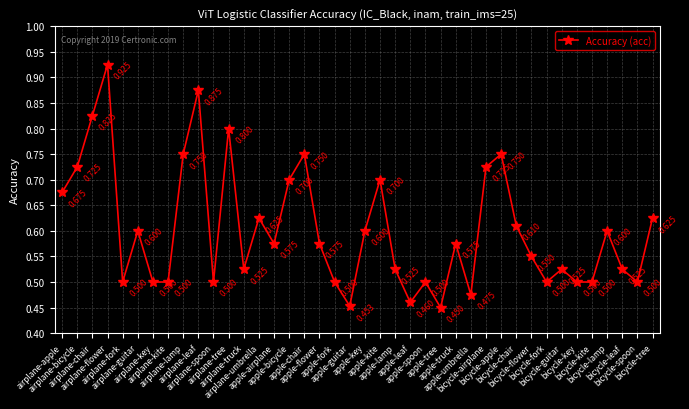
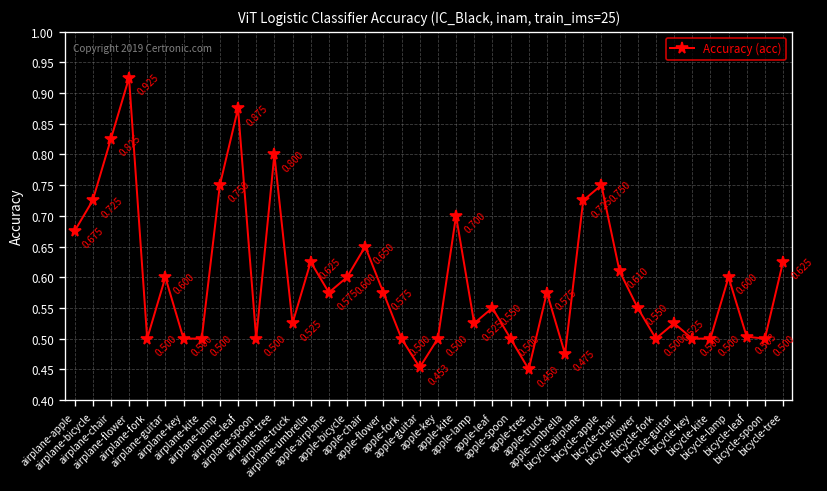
apple-bicycle: 0.700 -> 0.600
apple-chair: 0.750 -> 0.650
apple-key: 0.600 -> 0.500
apple-leaf: 0.460 -> 0.550
bicycle-leaf: 0.525 -> 0.503
